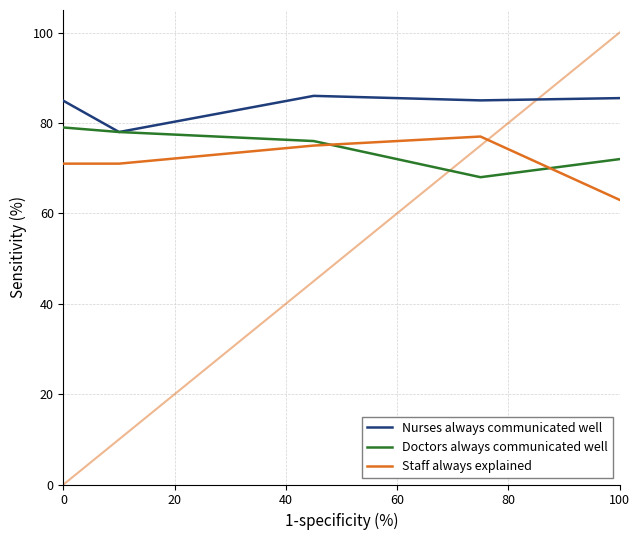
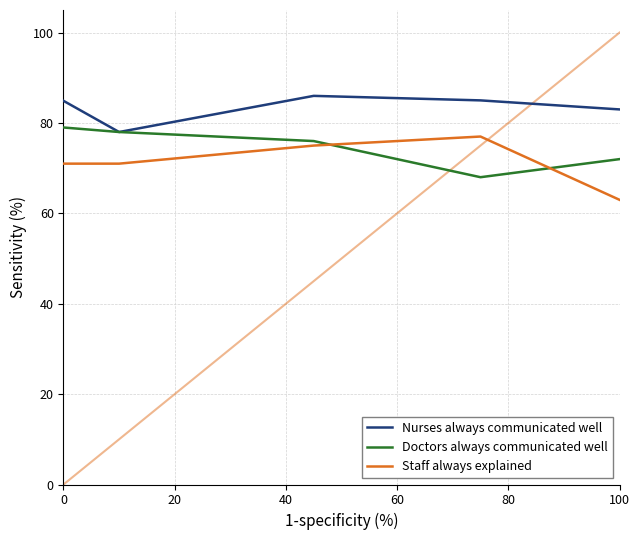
Nurses always communicated well, 100: 86 -> 83
